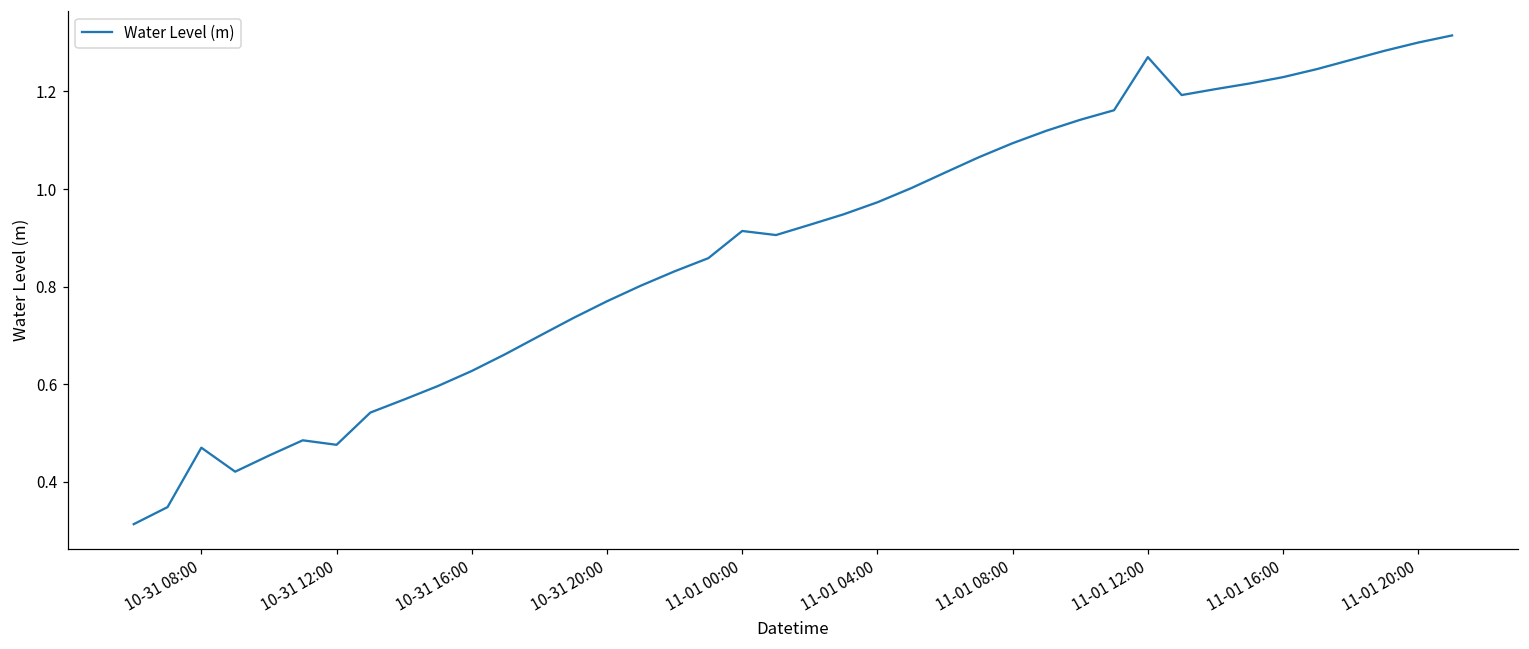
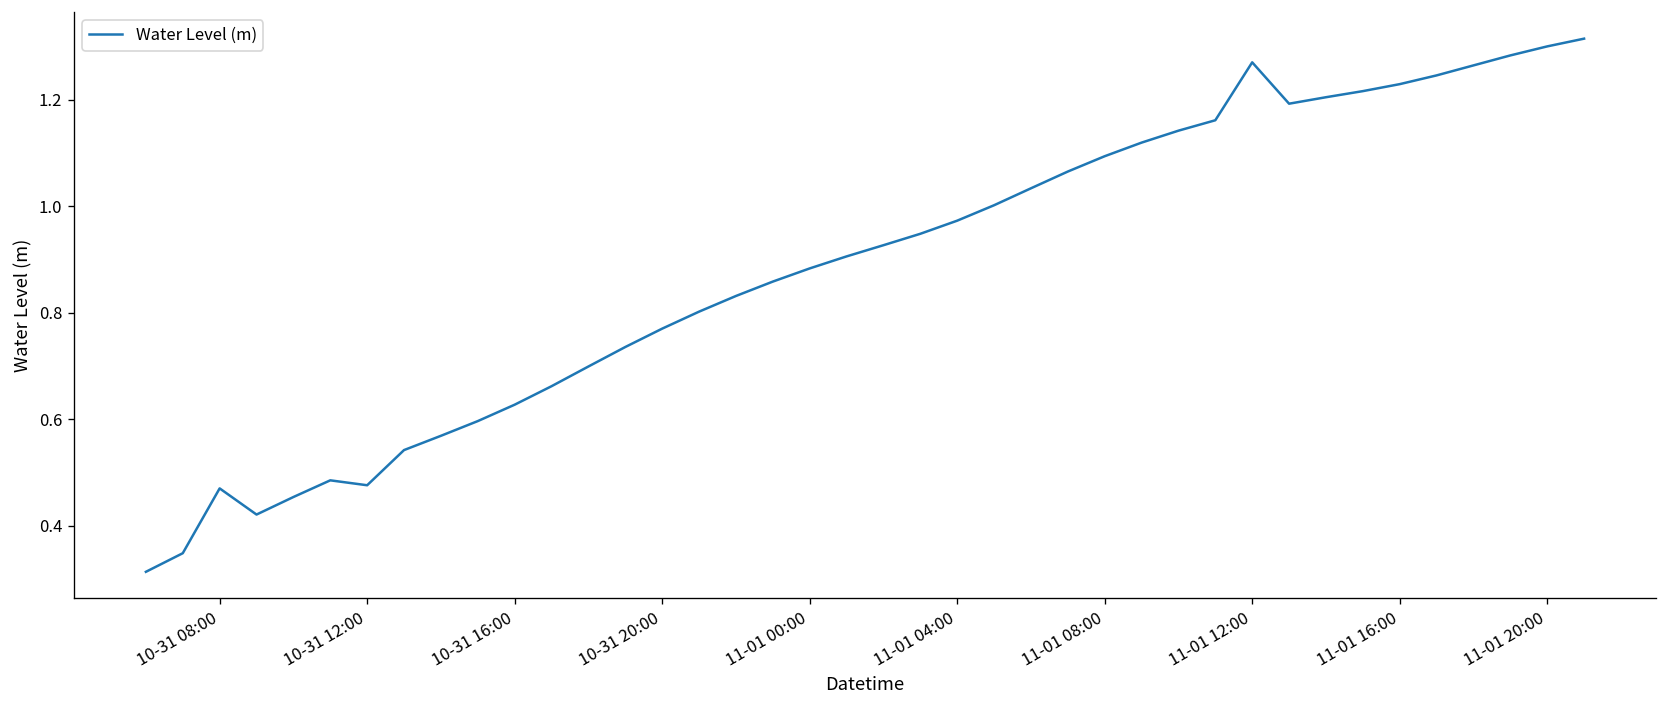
11-01 00:00: 0.91 -> 0.88
